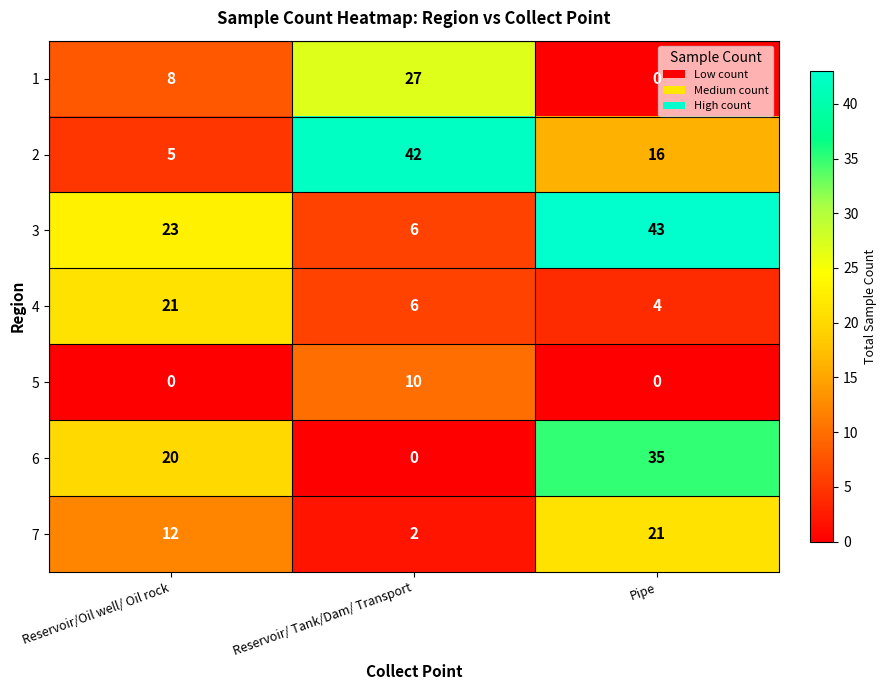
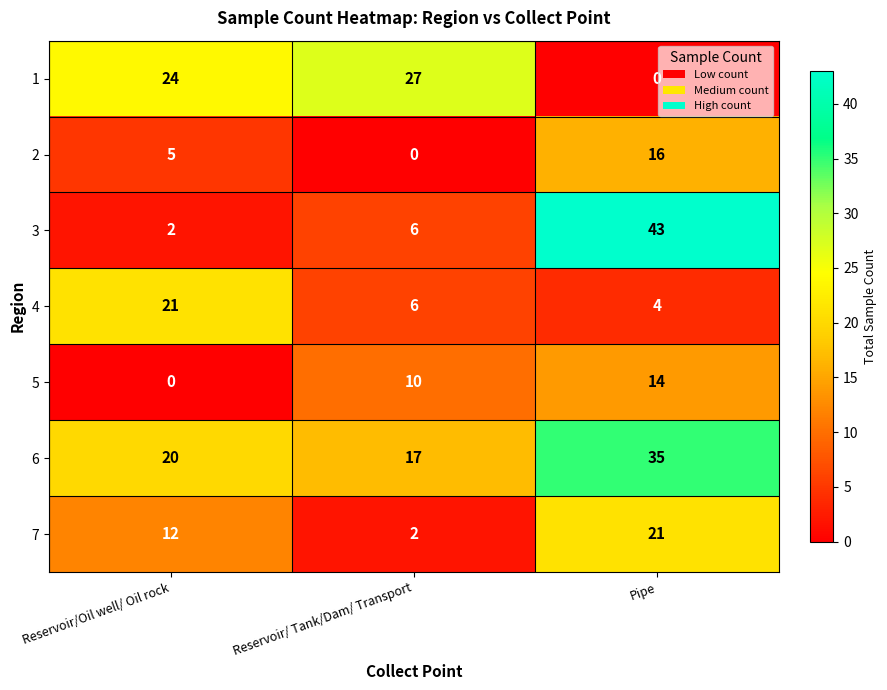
1, Reservoir/Oil well/ Oil rock: 8 -> 24
2, Reservoir/ Tank/Dam/ Transport: 42 -> 0
3, Reservoir/Oil well/ Oil rock: 23 -> 2
5, Pipe: 0 -> 14
6, Reservoir/ Tank/Dam/ Transport: 0 -> 17
